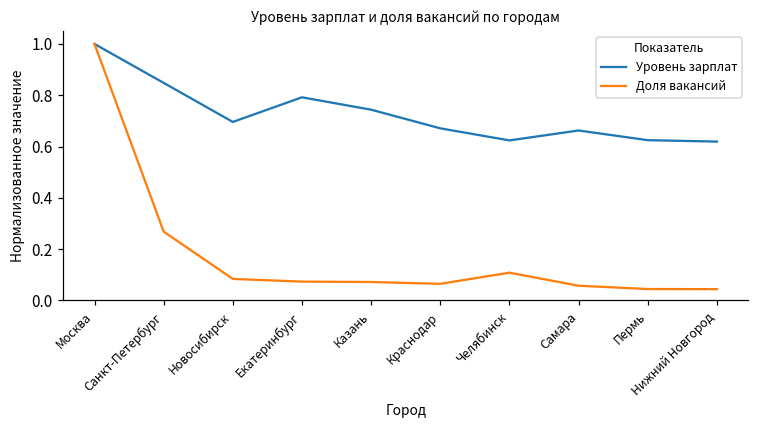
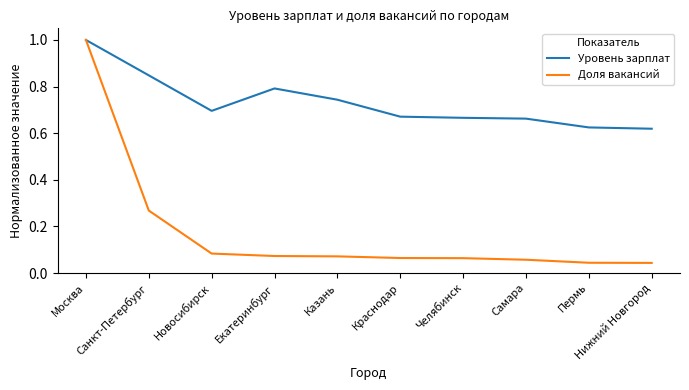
Уровень зарплат, Челябинск: 0.62 -> 0.67
Доля вакансий, Челябинск: 0.11 -> 0.06
